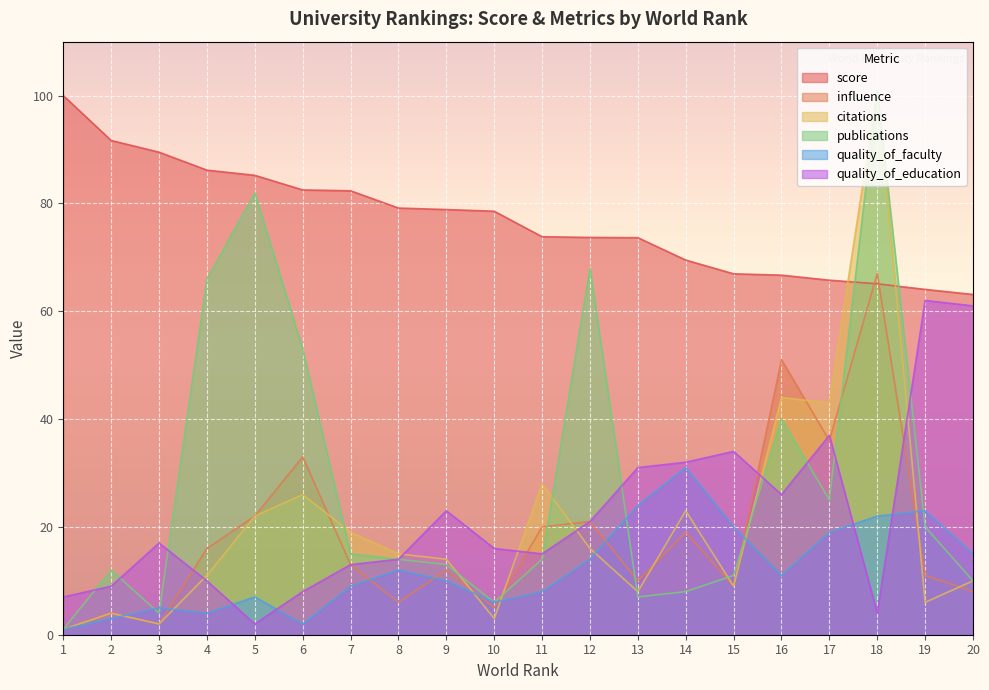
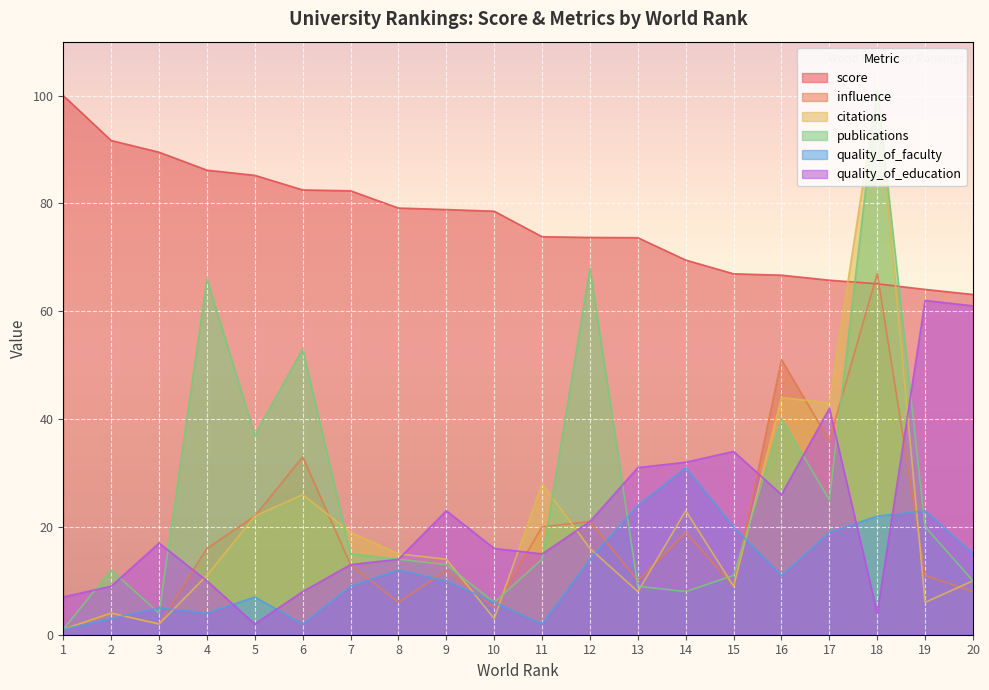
publications, 5: 82 -> 37
quality_of_faculty, 11: 8 -> 2
publications, 13: 7 -> 9
quality_of_education, 17: 37 -> 42
